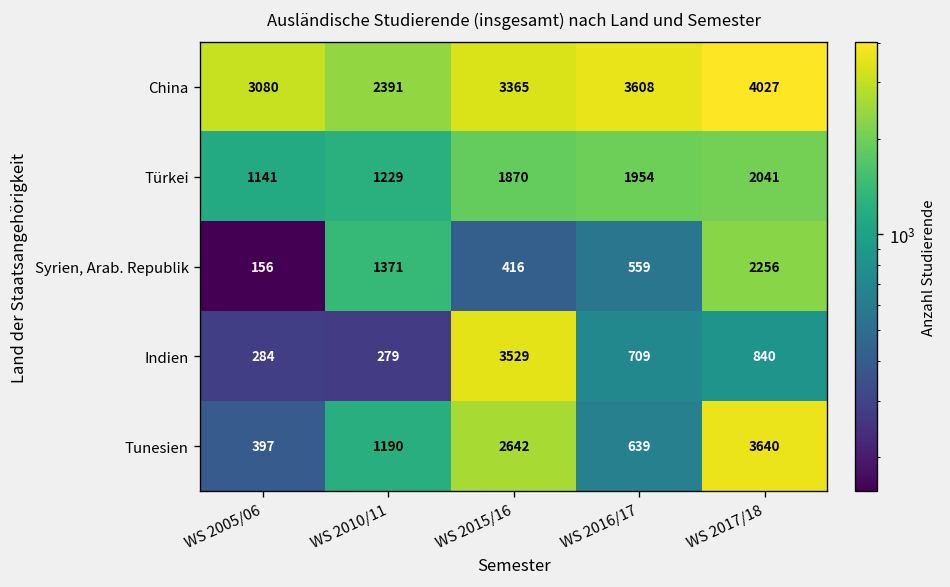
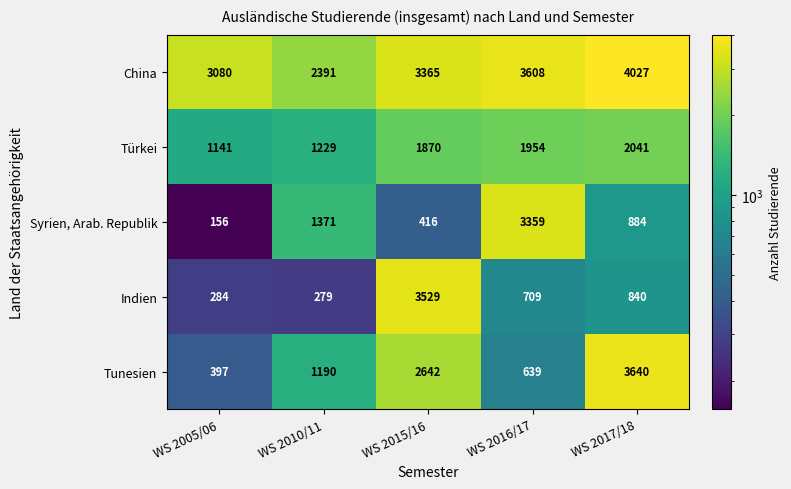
Syrien, Arab. Republik, WS 2016/17: 559 -> 3359
Syrien, Arab. Republik, WS 2017/18: 2256 -> 884
